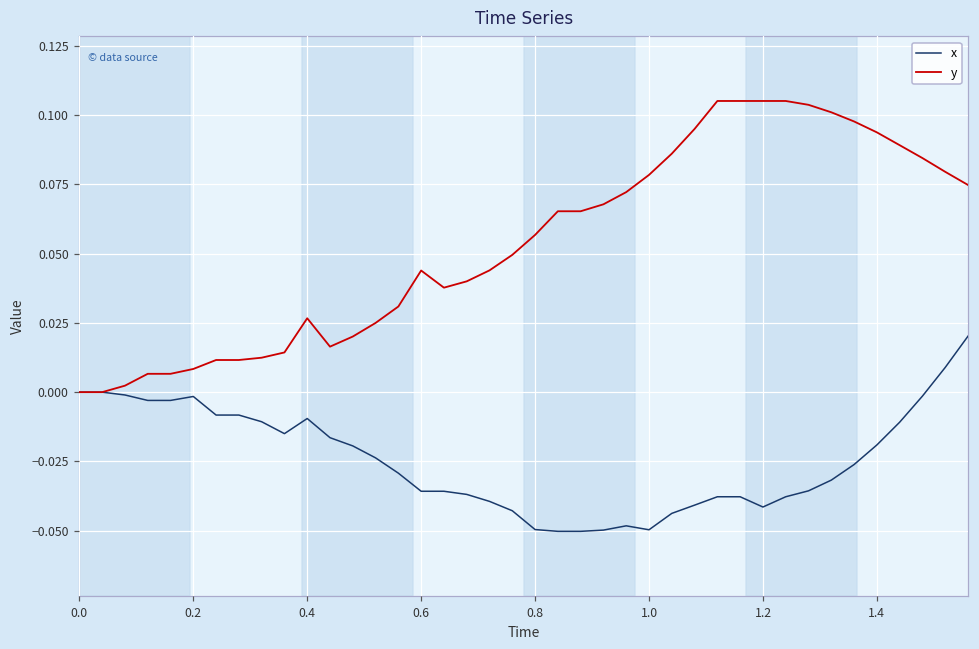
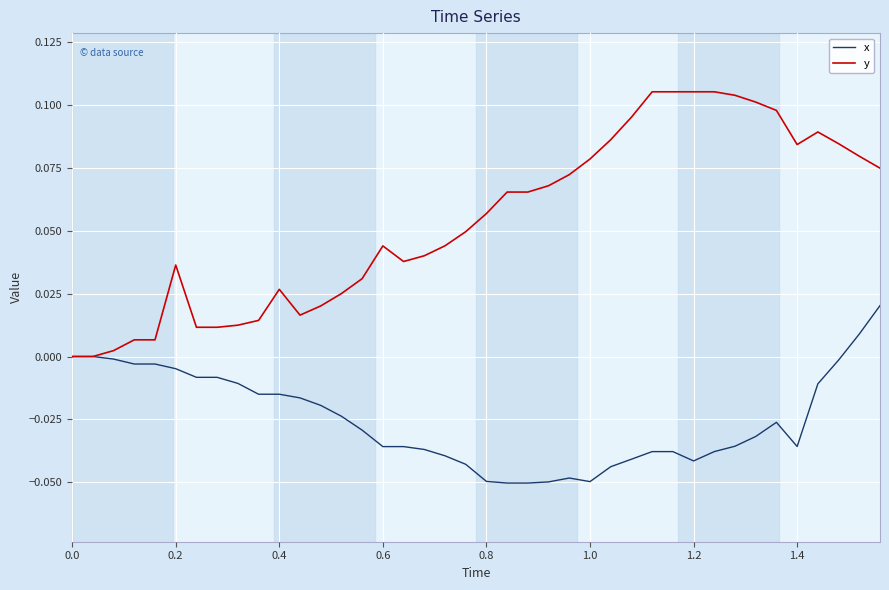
x, 0.2: -0.002 -> -0.005
y, 0.2: 0.008 -> 0.036
x, 0.4: -0.010 -> -0.015
x, 1.4: -0.019 -> -0.036
y, 1.4: 0.094 -> 0.084
